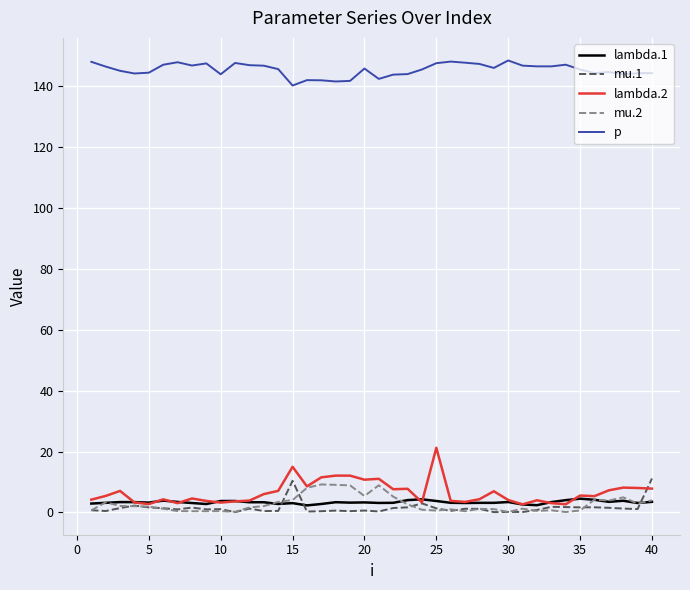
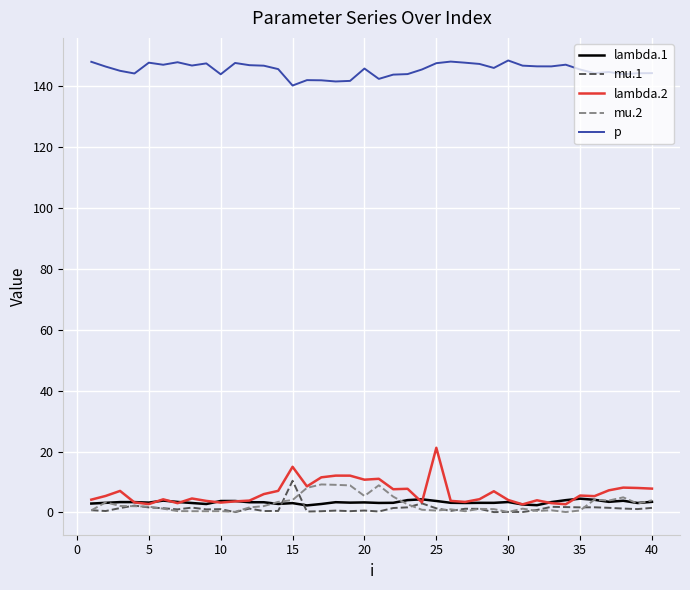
p, 5: 145 -> 148
mu.1, 40: 11 -> 1
